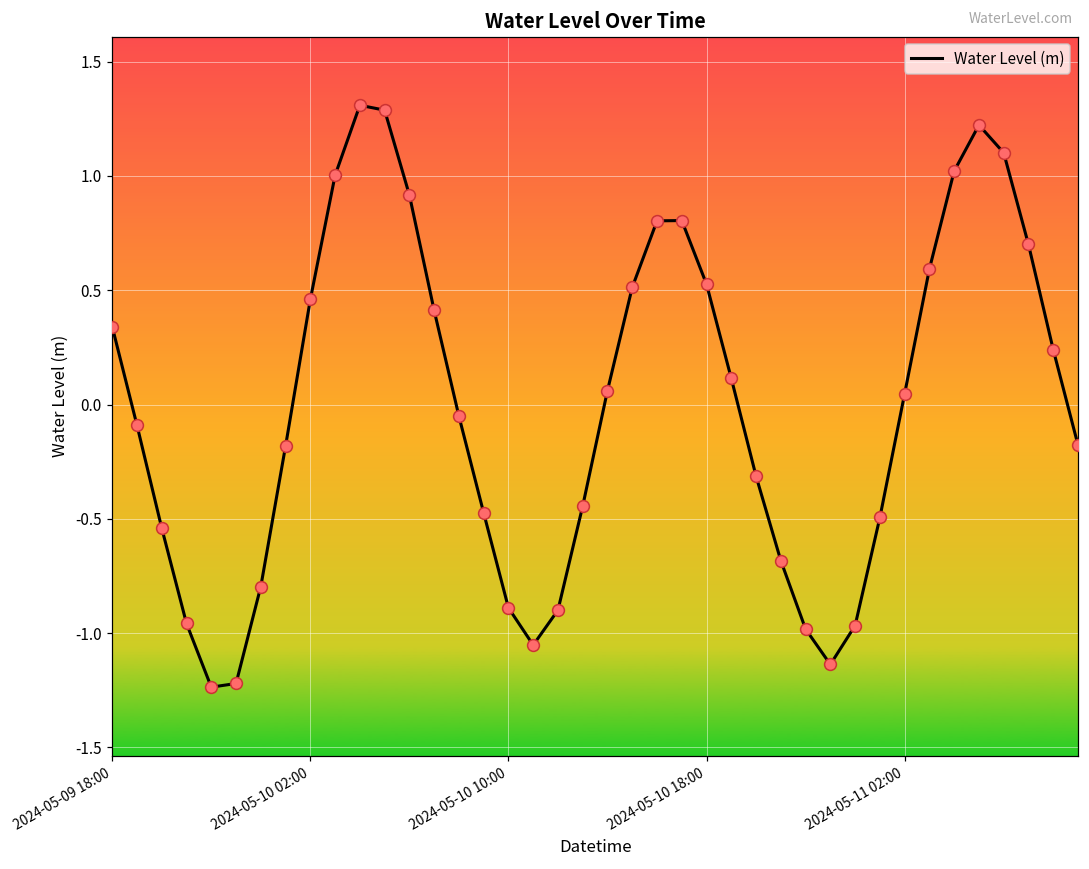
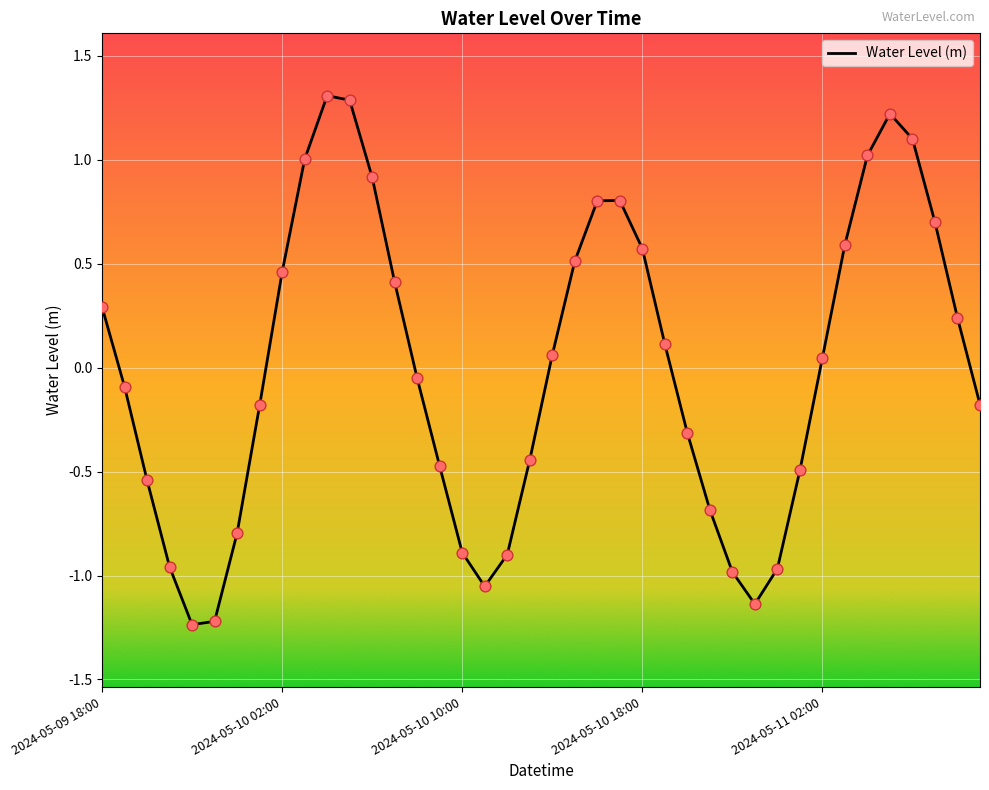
2024-05-09 18:00: 0.34 -> 0.29
2024-05-10 18:00: 0.53 -> 0.57
